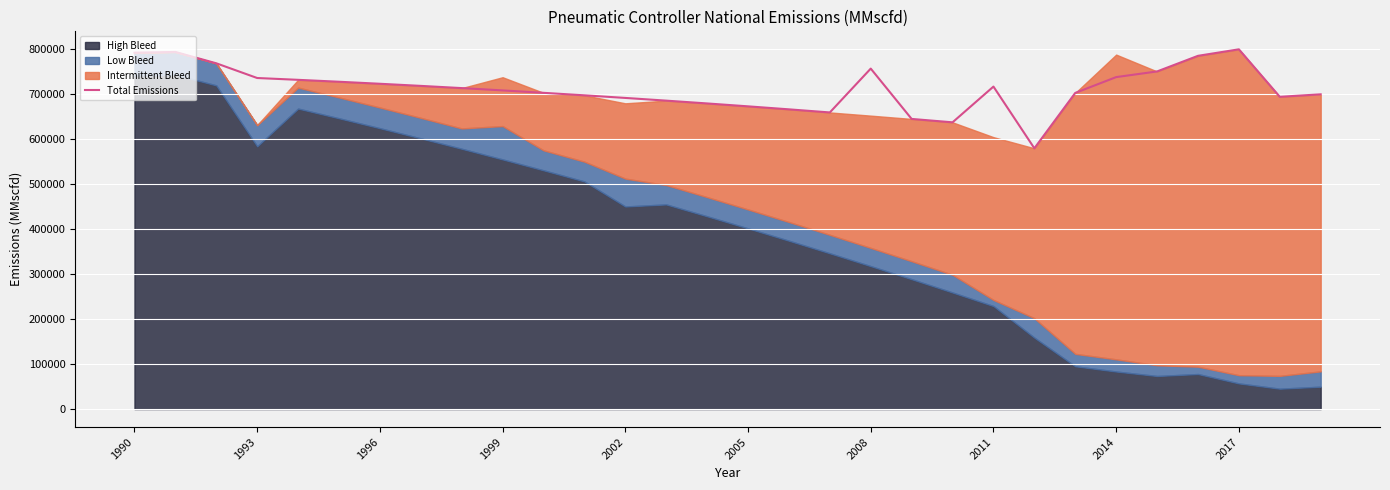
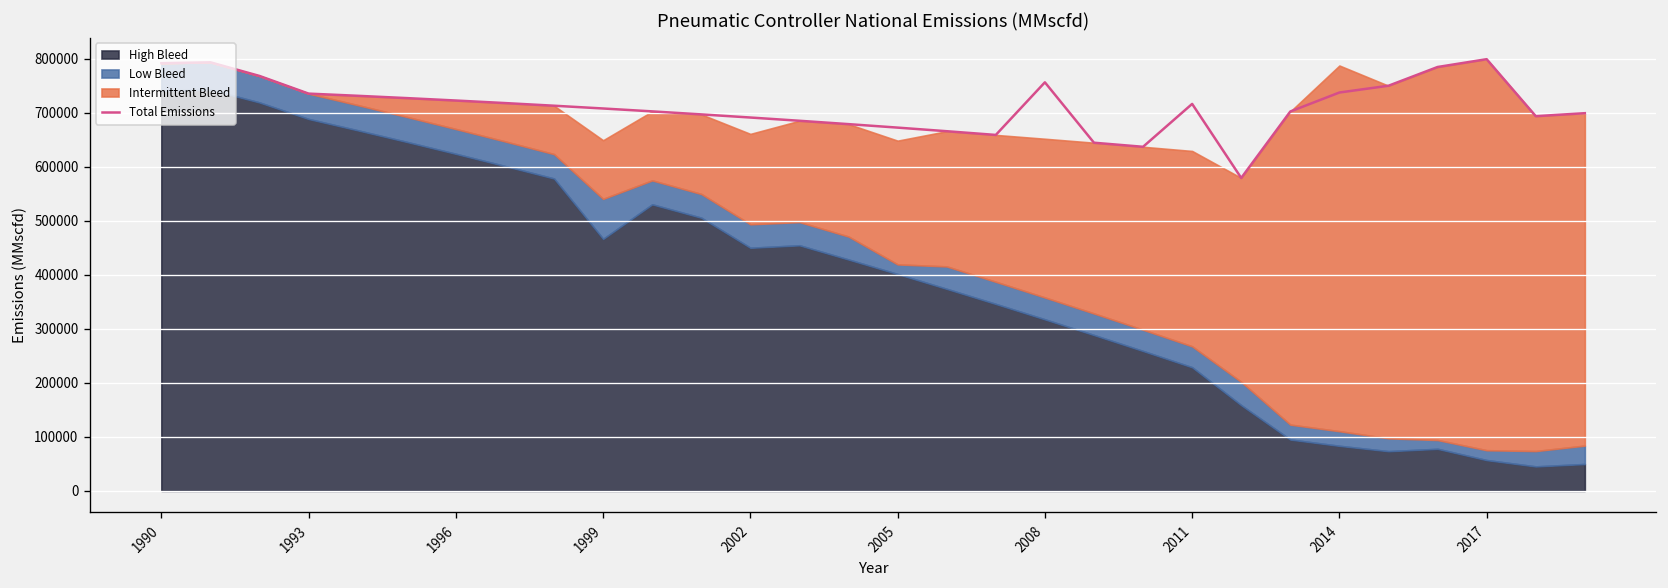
High Bleed, 1993: 580000 -> 690000
High Bleed, 1999: 550000 -> 470000
Low Bleed, 2002: 60000 -> 40000
Low Bleed, 2005: 40000 -> 20000
Low Bleed, 2011: 10000 -> 40000
